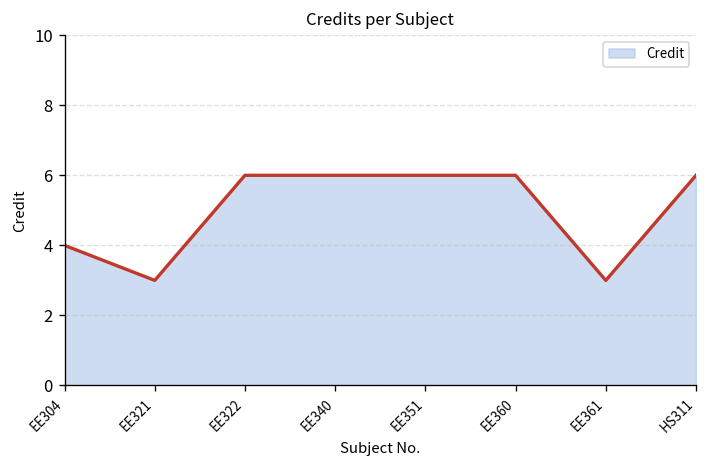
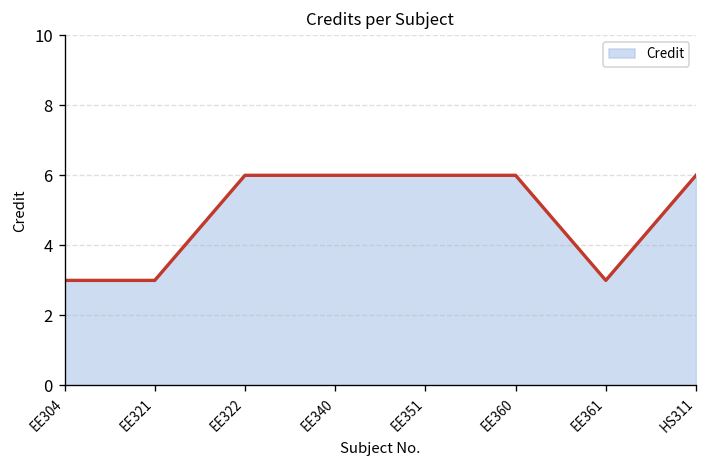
EE304: 4 -> 3
